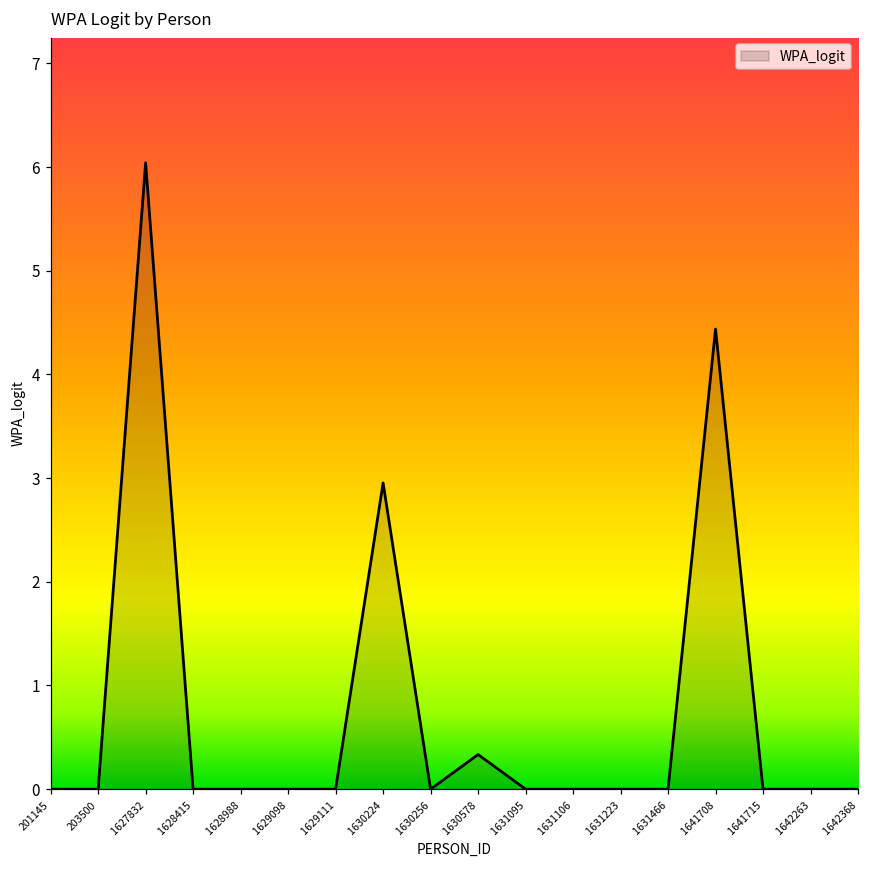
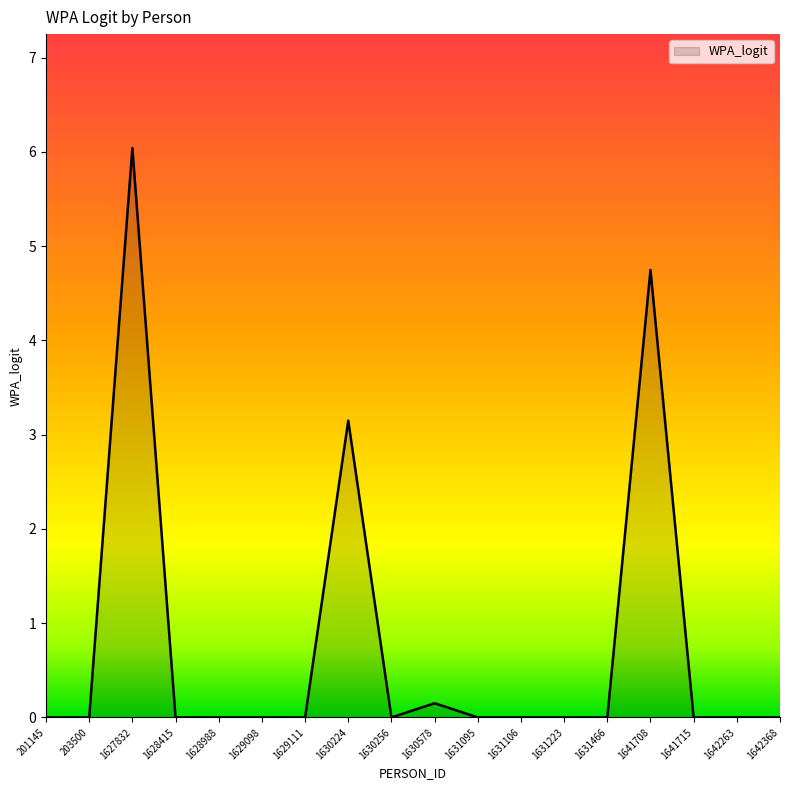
1630224: 3.0 -> 3.1
1630578: 0.3 -> 0.2
1641708: 4.4 -> 4.7
